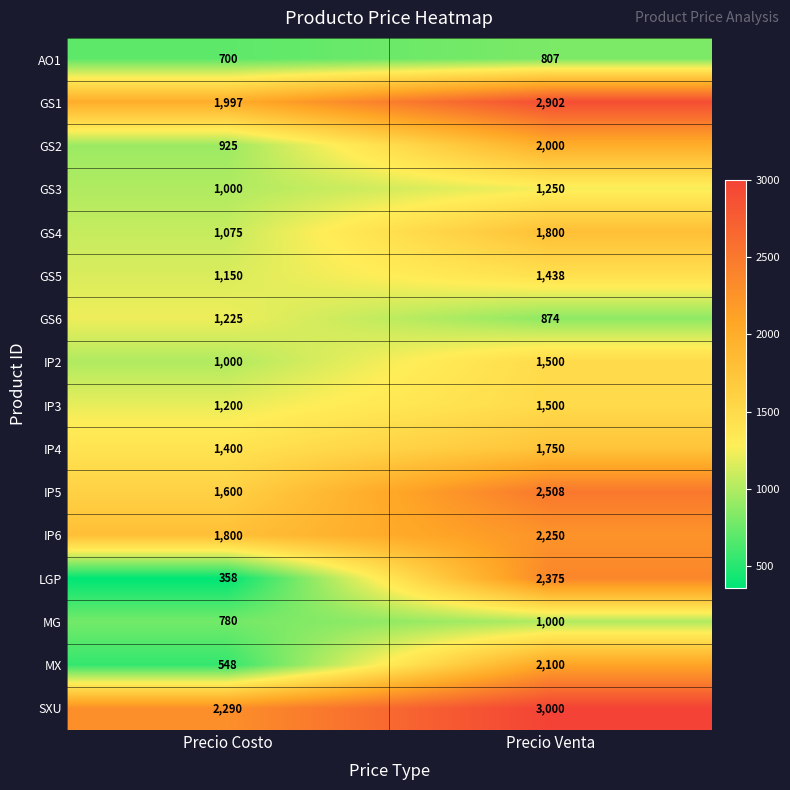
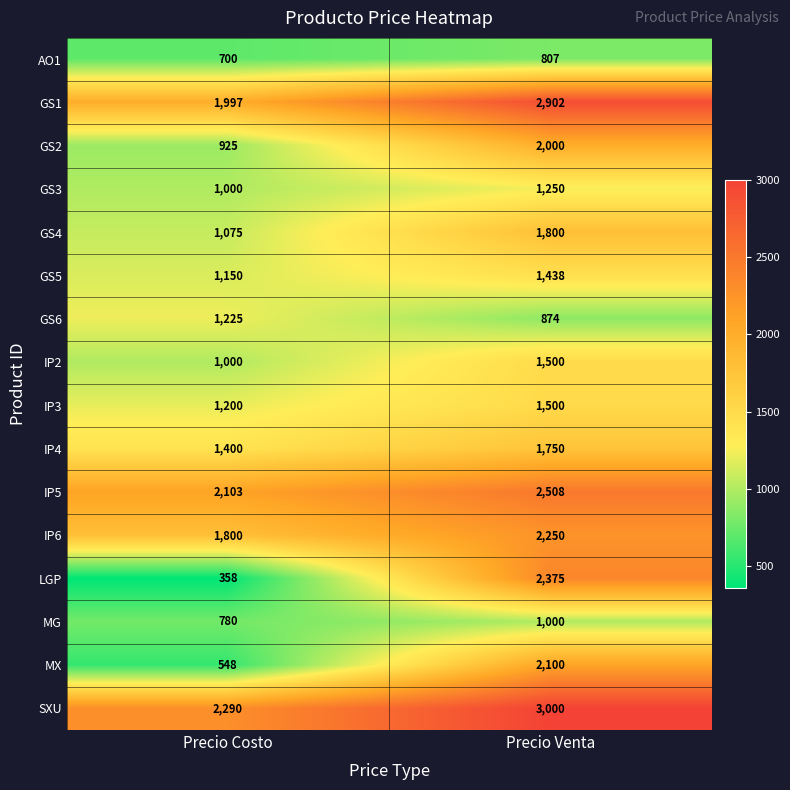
IP5, Precio Costo: 1,600 -> 2,103
